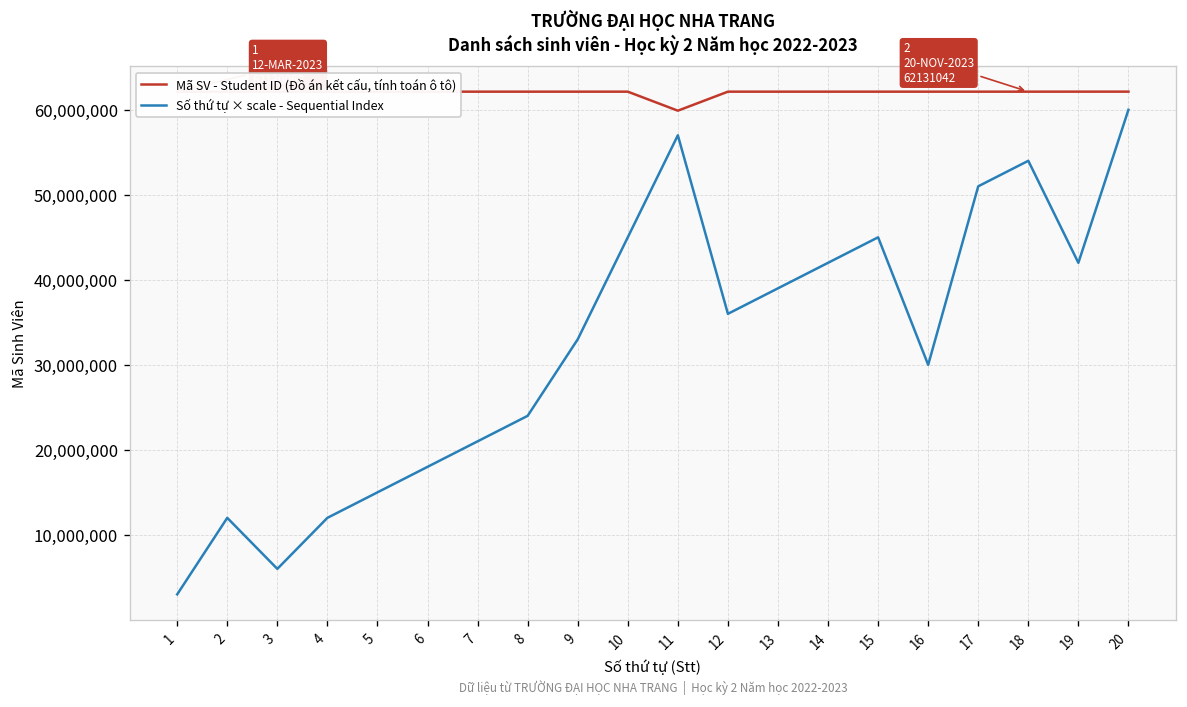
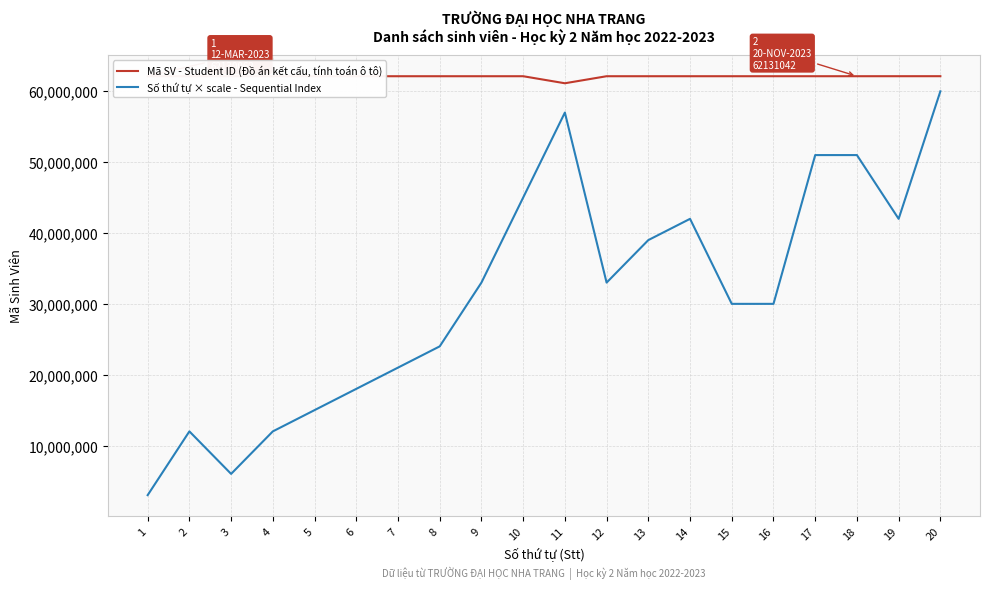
Mã SV - Student ID (Đồ án kết cấu, tính toán ô tô), 11: 60,000,000 -> 61,000,000
Số thứ tự × scale - Sequential Index, 12: 36,000,000 -> 33,000,000
Số thứ tự × scale - Sequential Index, 15: 45,000,000 -> 30,000,000
Số thứ tự × scale - Sequential Index, 18: 54,000,000 -> 51,000,000
